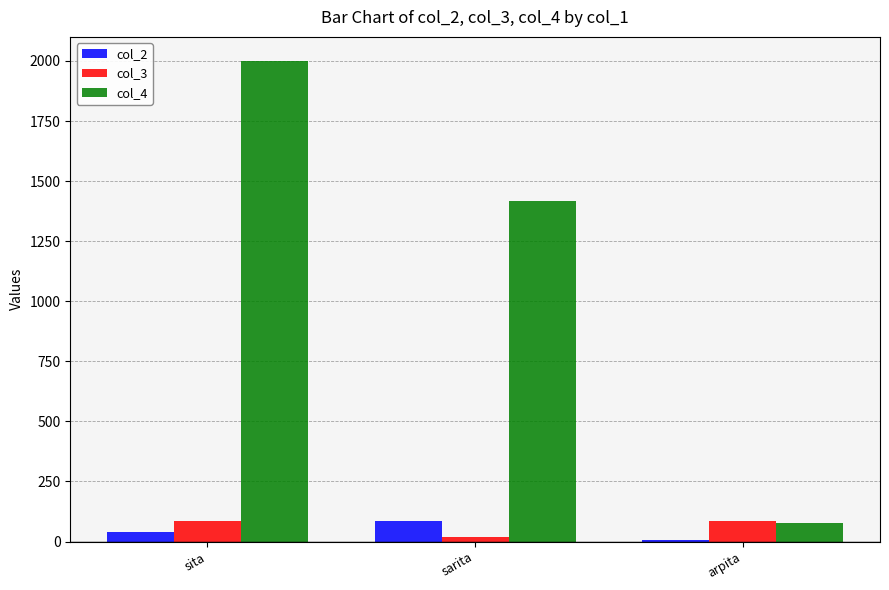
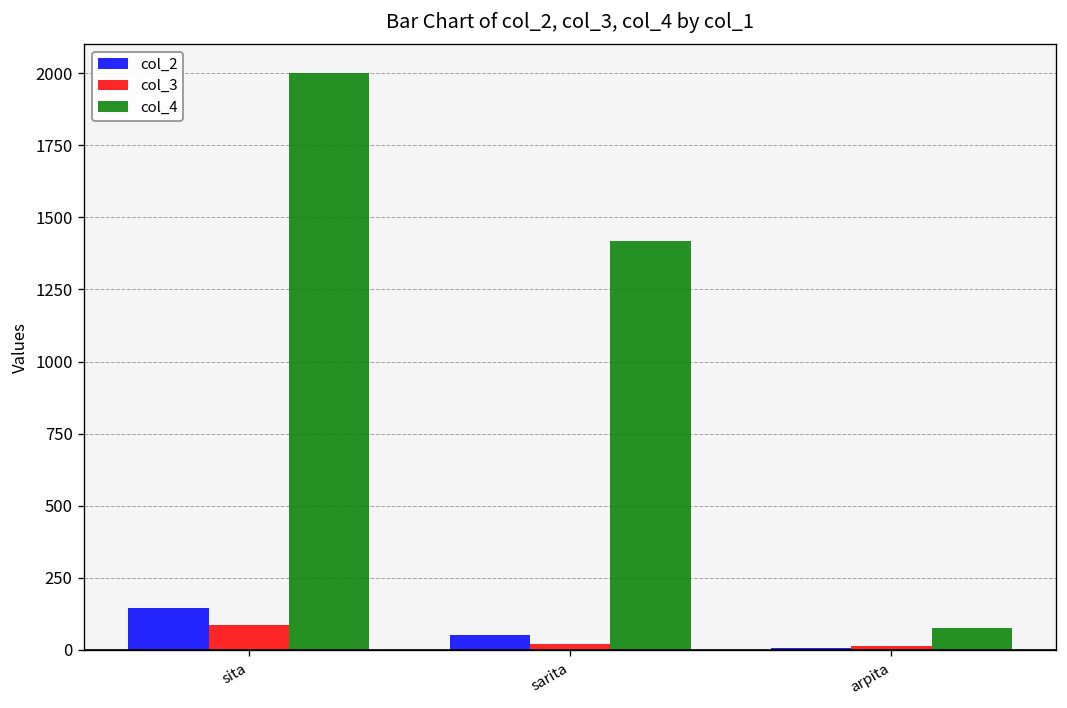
col_2, sita: 40 -> 140
col_2, sarita: 90 -> 50
col_3, arpita: 90 -> 20
